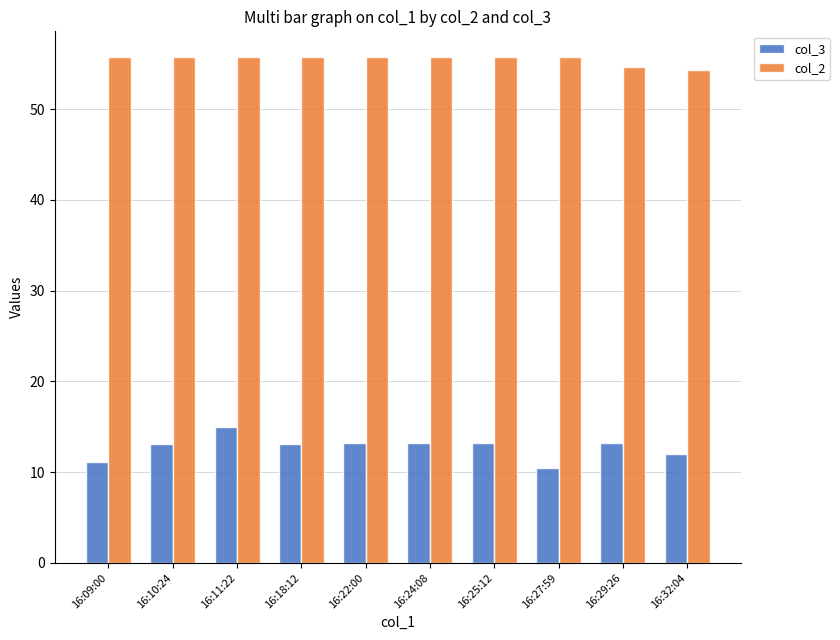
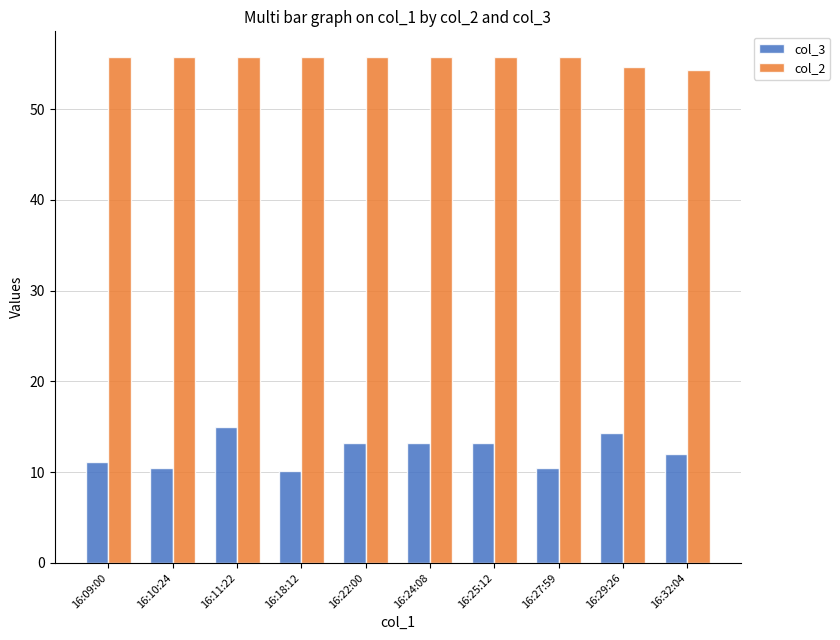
col_3, 16:10:24: 13 -> 10
col_3, 16:18:12: 13 -> 10
col_3, 16:29:26: 13 -> 14
